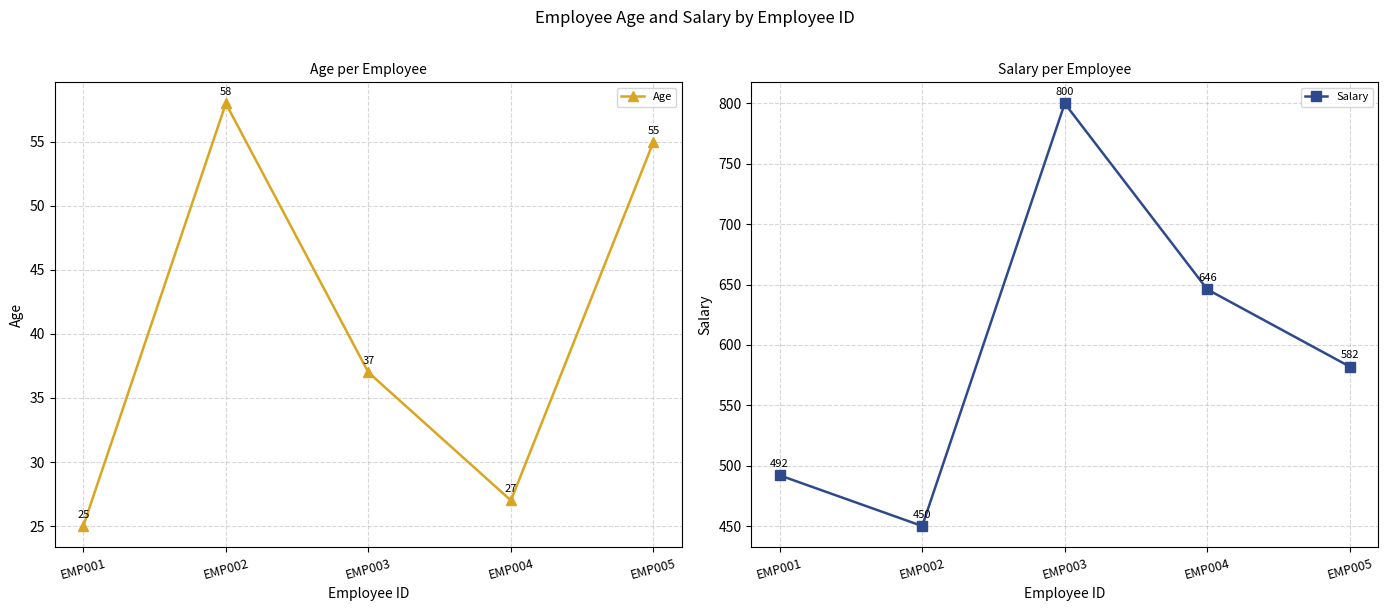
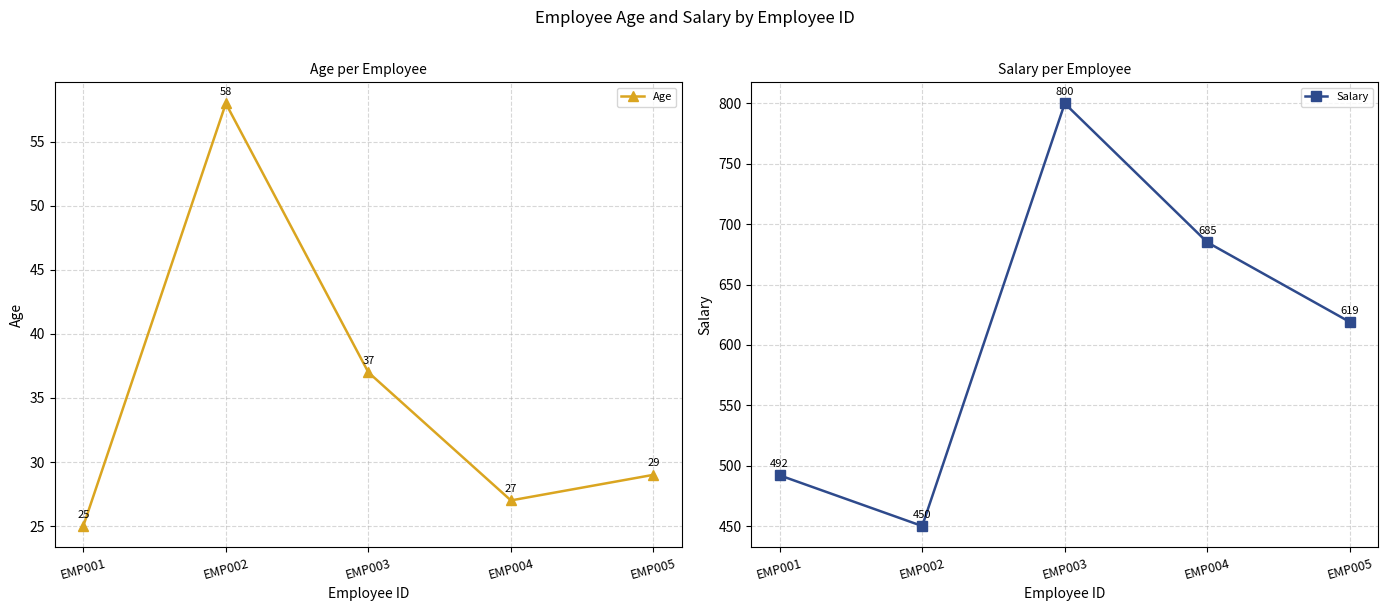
Age per Employee, EMP005: 55 -> 29
Salary per Employee, EMP004: 646 -> 685
Salary per Employee, EMP005: 582 -> 619
